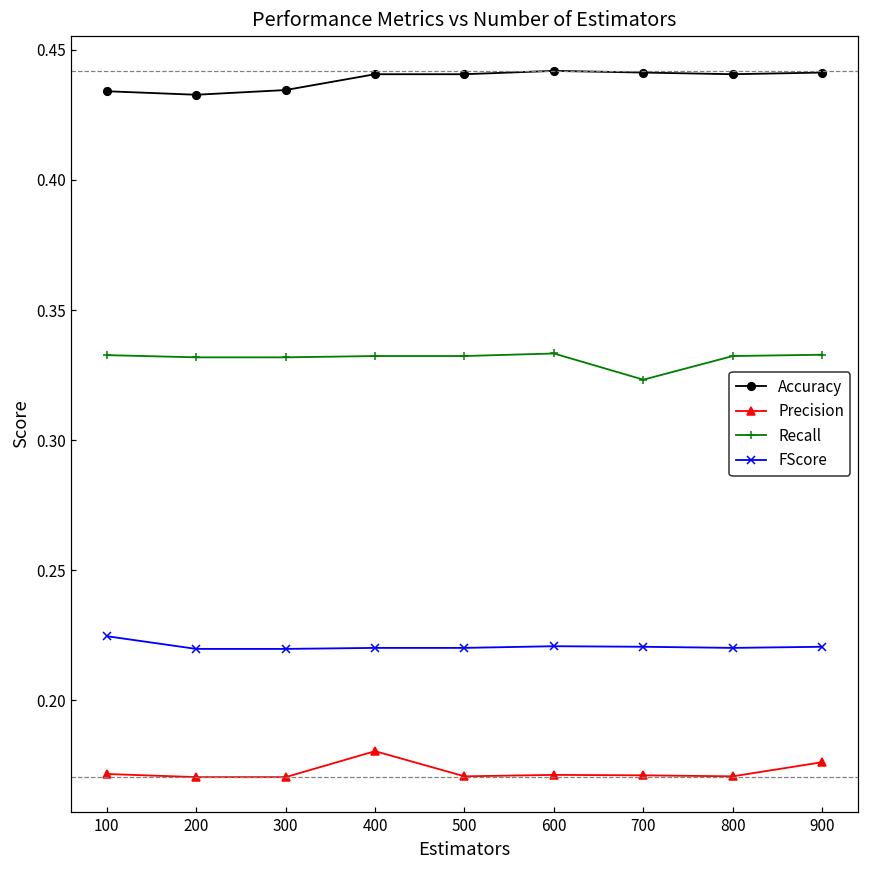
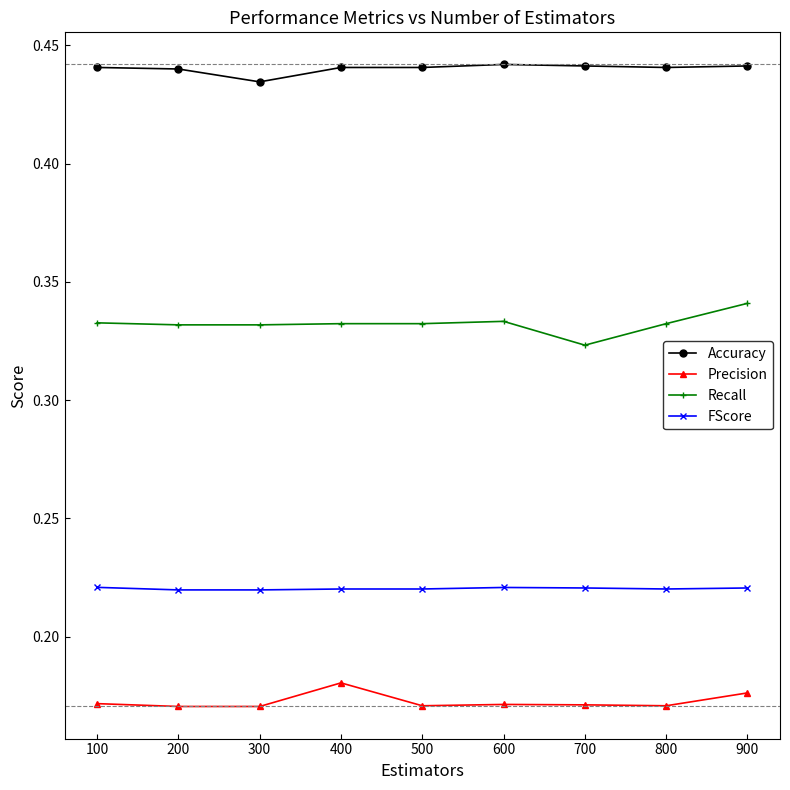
Accuracy, 100: 0.434 -> 0.441
FScore, 100: 0.225 -> 0.221
Accuracy, 200: 0.433 -> 0.440
Recall, 900: 0.333 -> 0.341
